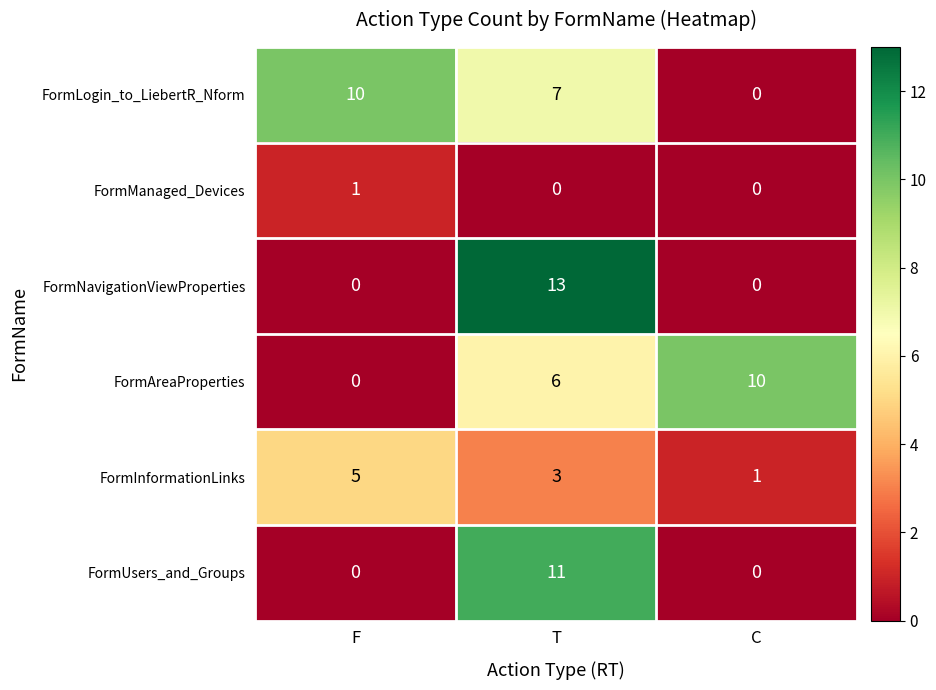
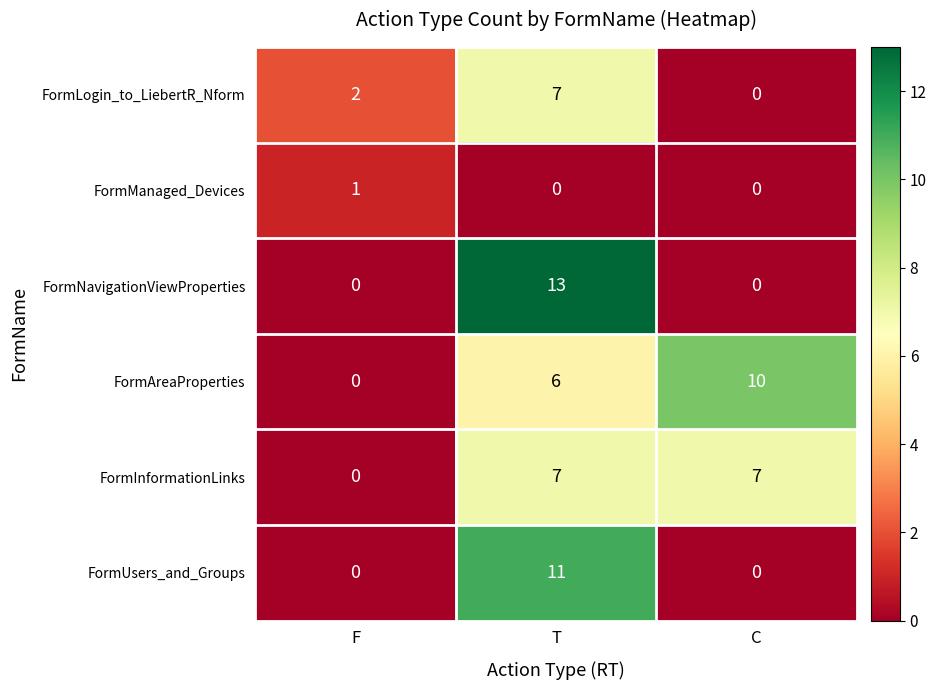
FormLogin_to_LiebertR_Nform, F: 10 -> 2
FormInformationLinks, F: 5 -> 0
FormInformationLinks, T: 3 -> 7
FormInformationLinks, C: 1 -> 7
